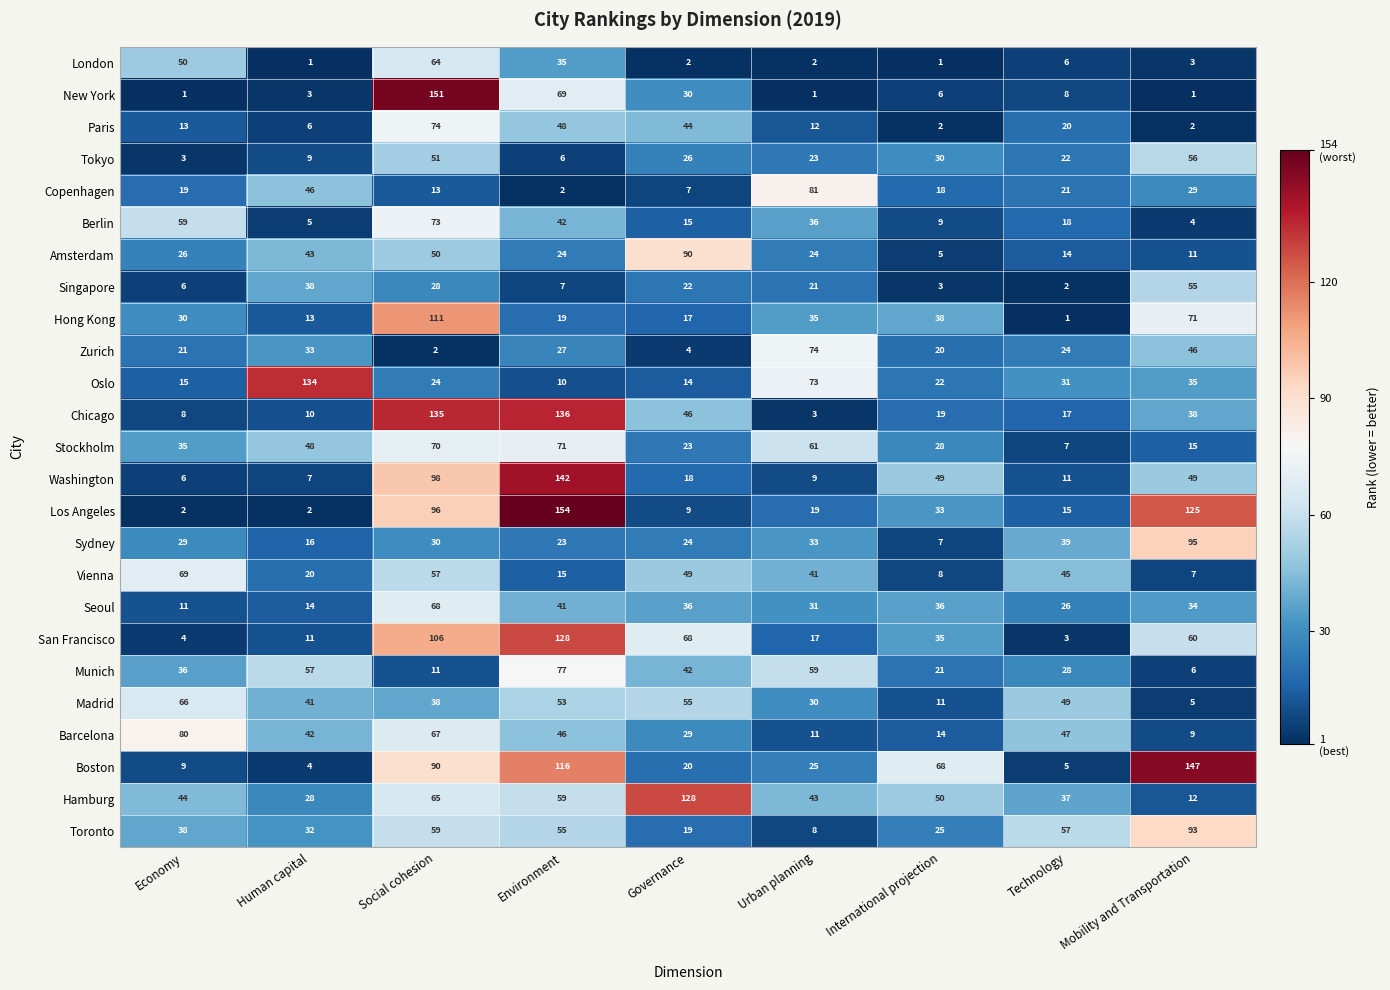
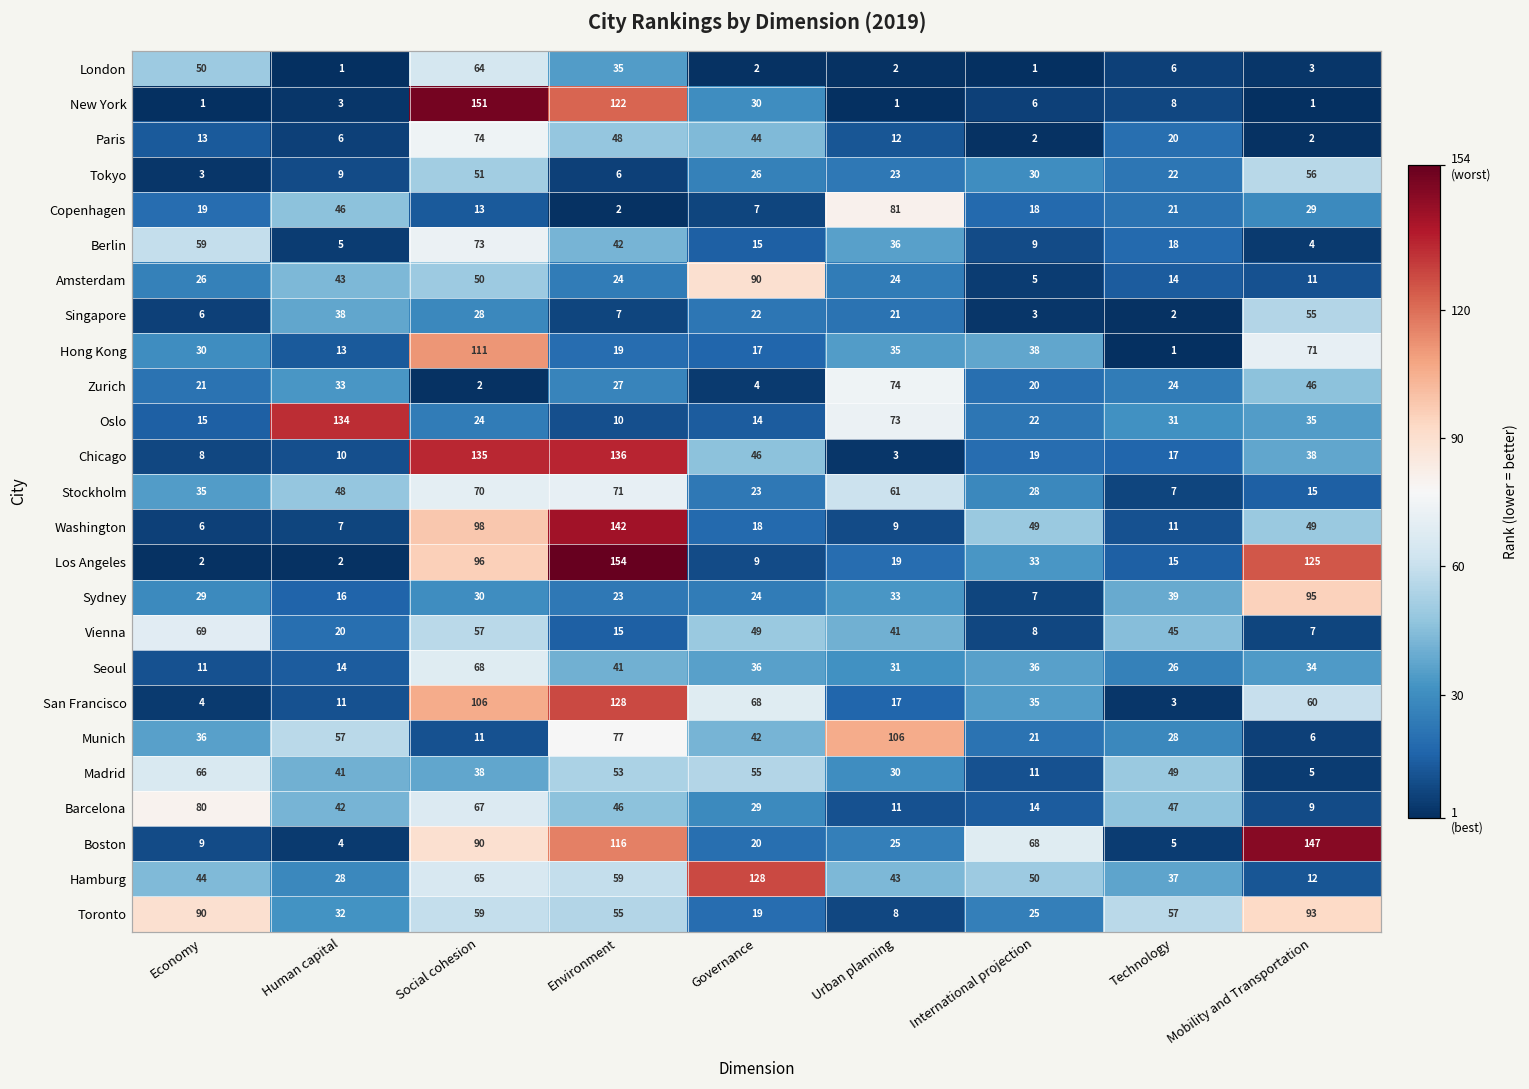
New York, Environment: 69 -> 122
Munich, Urban planning: 59 -> 106
Toronto, Economy: 38 -> 90
